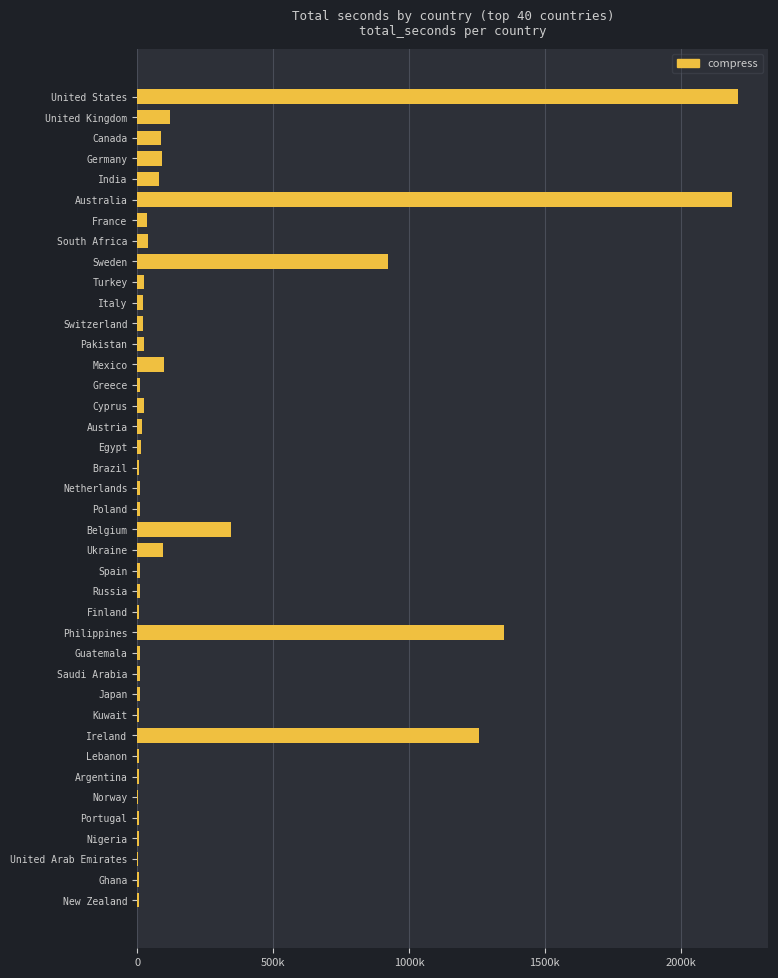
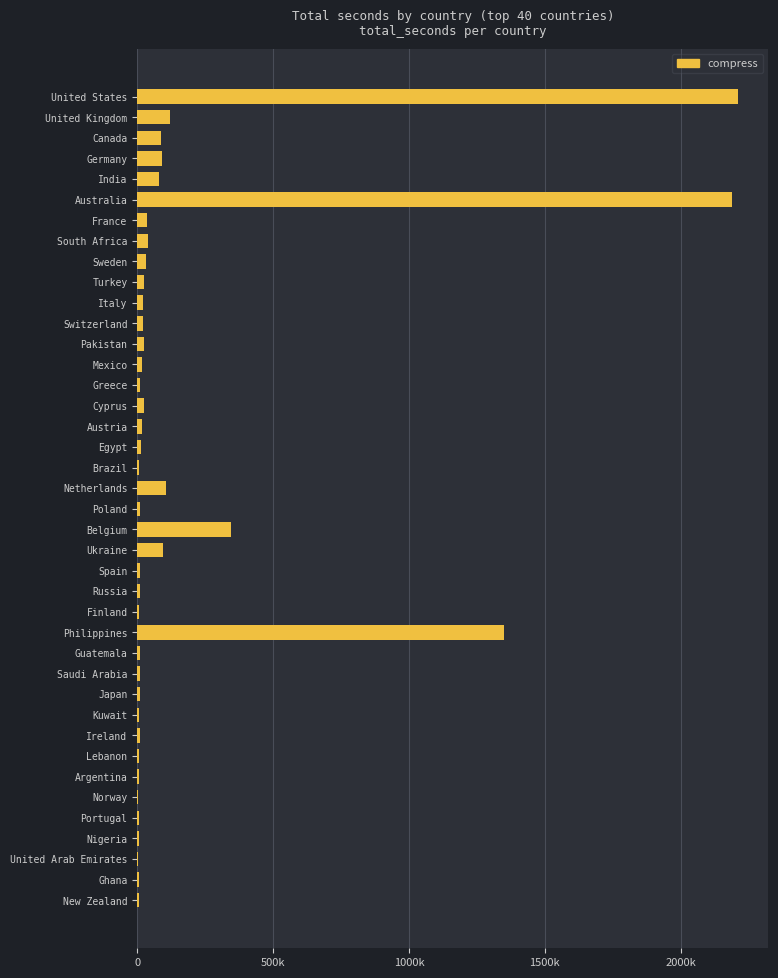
Sweden: 920000 -> 30000
Mexico: 100000 -> 20000
Netherlands: 10000 -> 110000
Ireland: 1260000 -> 10000
